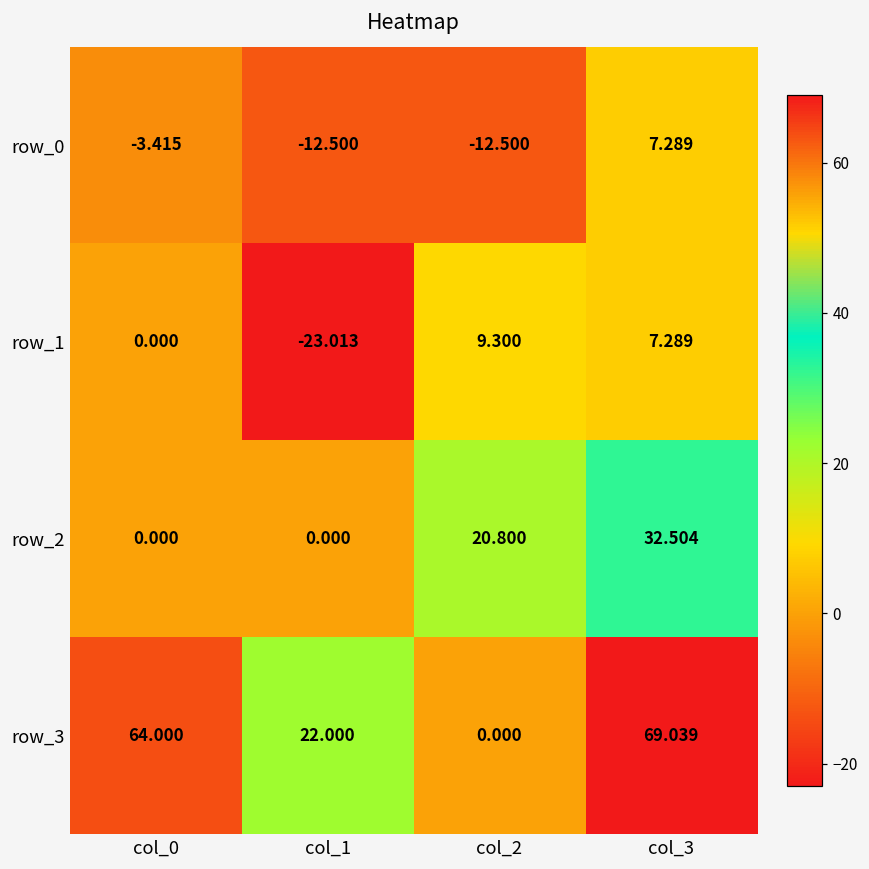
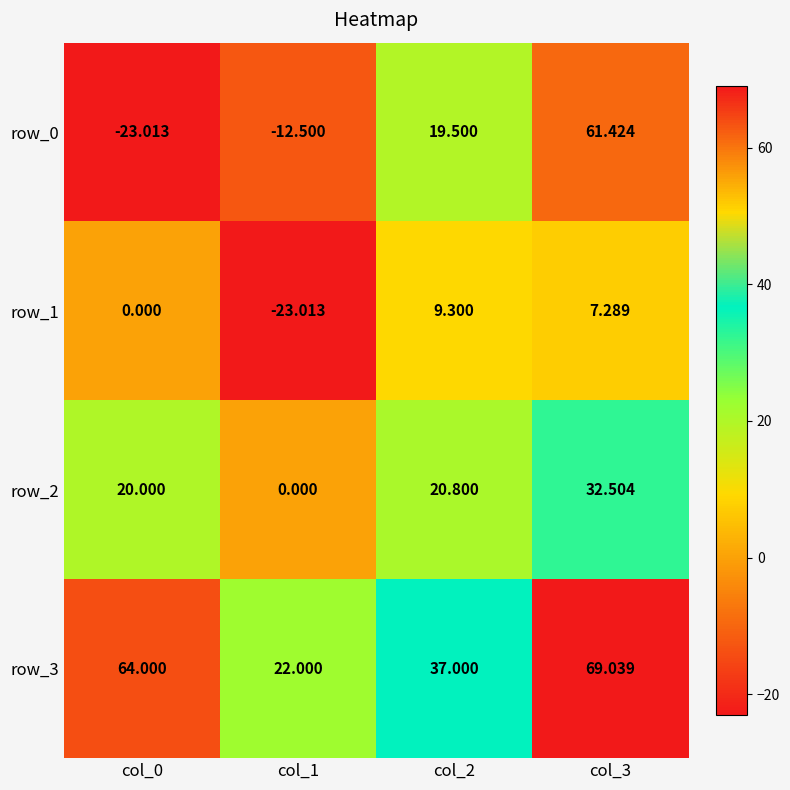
row_0, col_0: -3.415 -> -23.013
row_0, col_2: -12.500 -> 19.500
row_0, col_3: 7.289 -> 61.424
row_2, col_0: 0.000 -> 20.000
row_3, col_2: 0.000 -> 37.000
